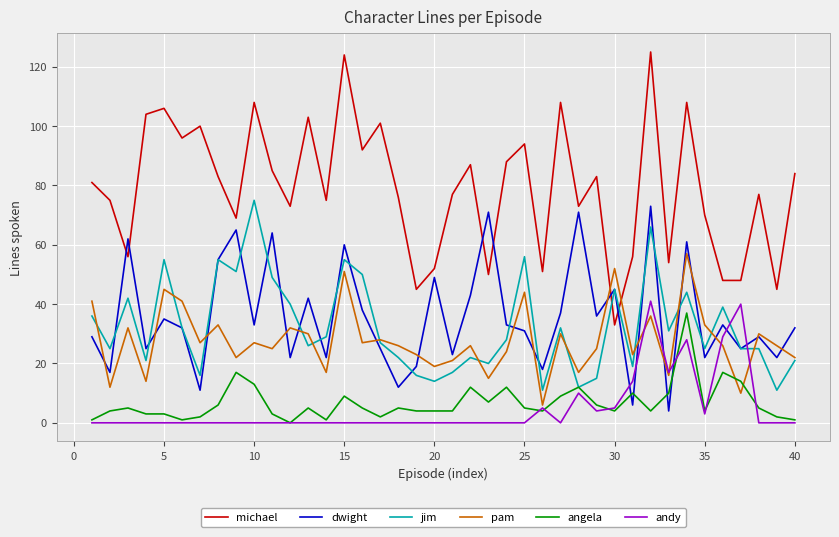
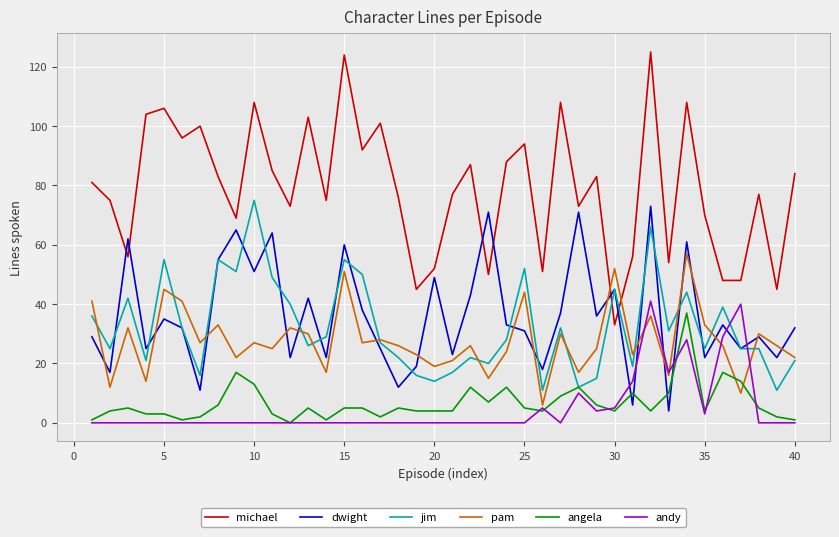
dwight, 10: 33 -> 51
angela, 15: 9 -> 5
jim, 25: 56 -> 52
